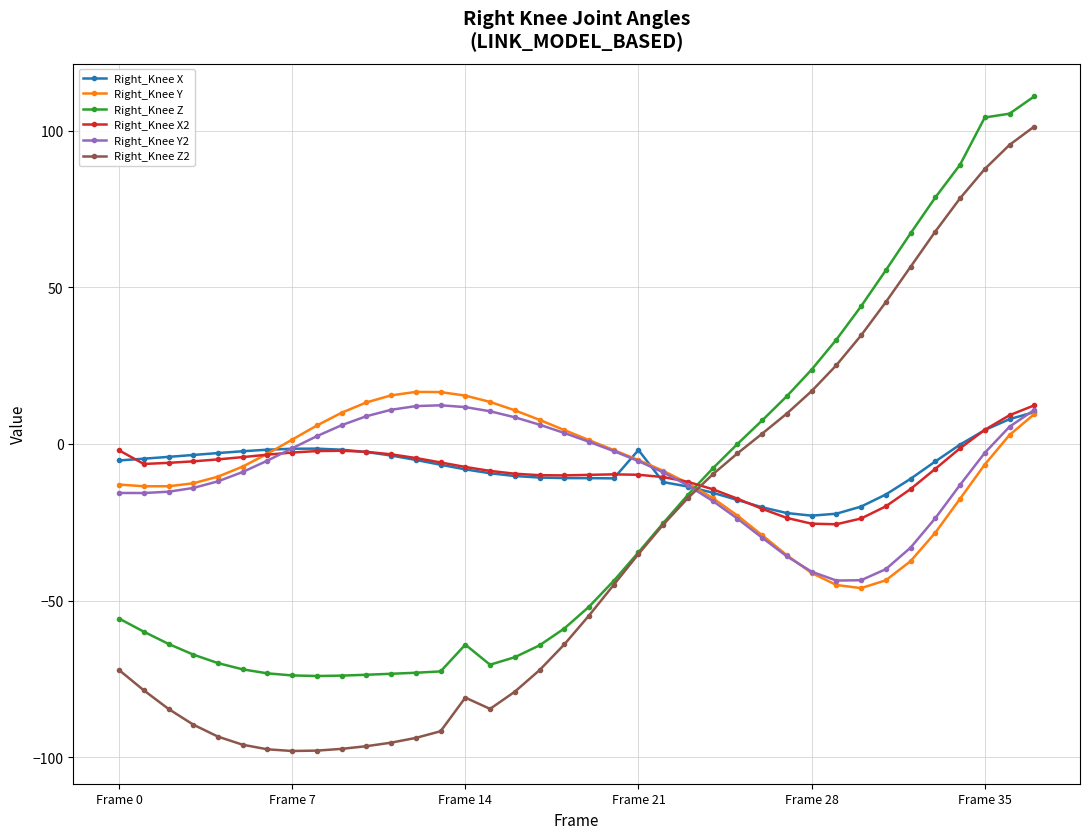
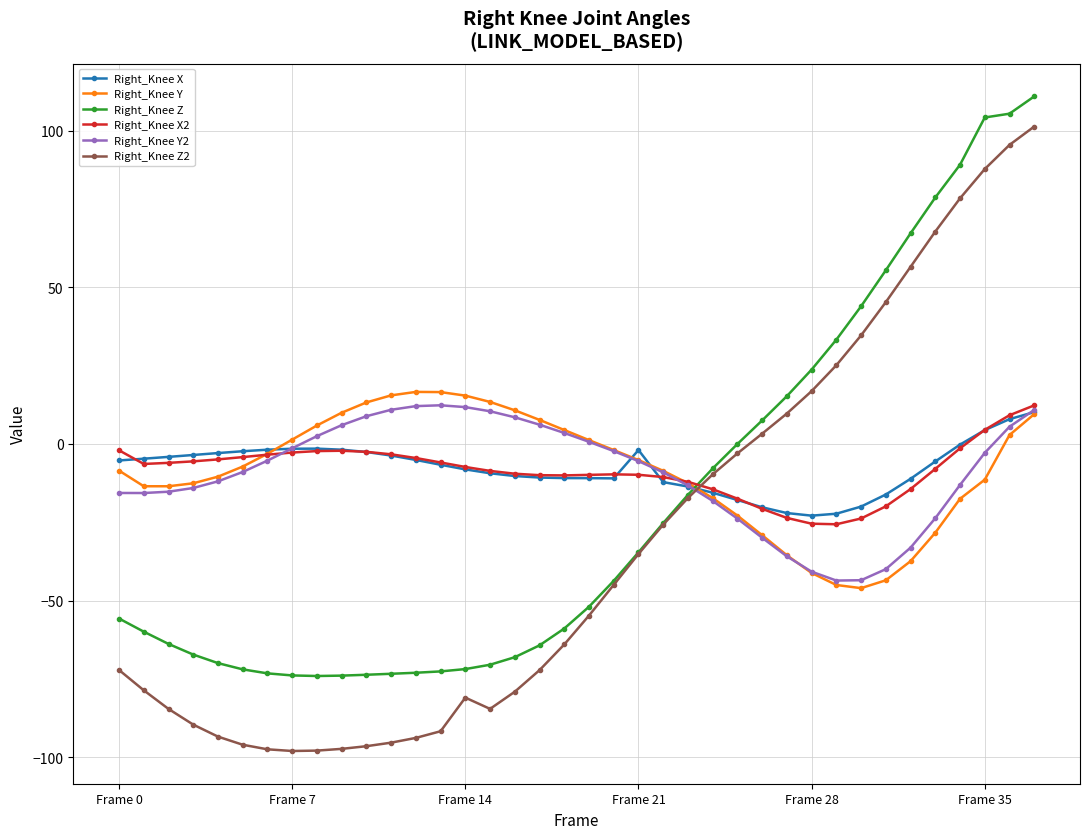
Right_Knee Y, Frame 0: -13 -> -9
Right_Knee Z, Frame 14: -64 -> -72
Right_Knee Y, Frame 35: -7 -> -11
